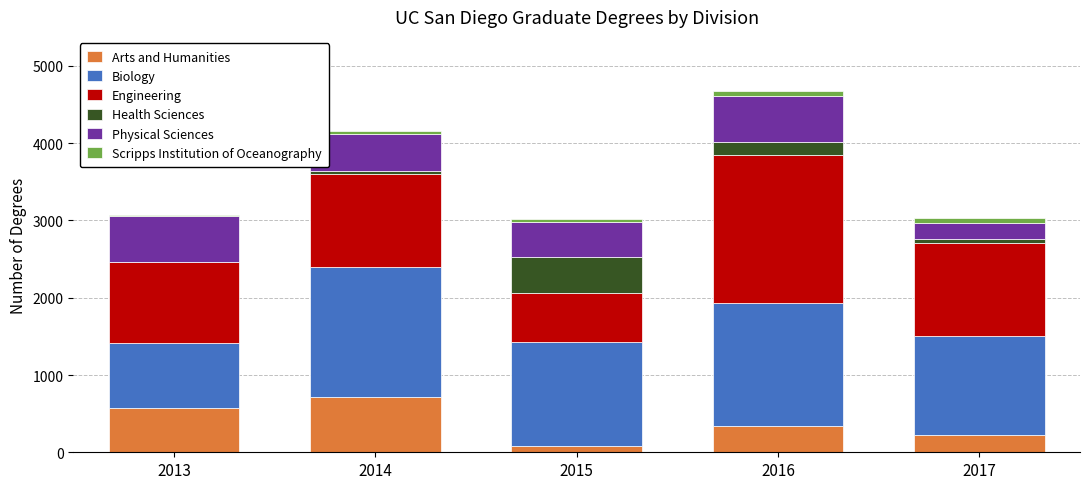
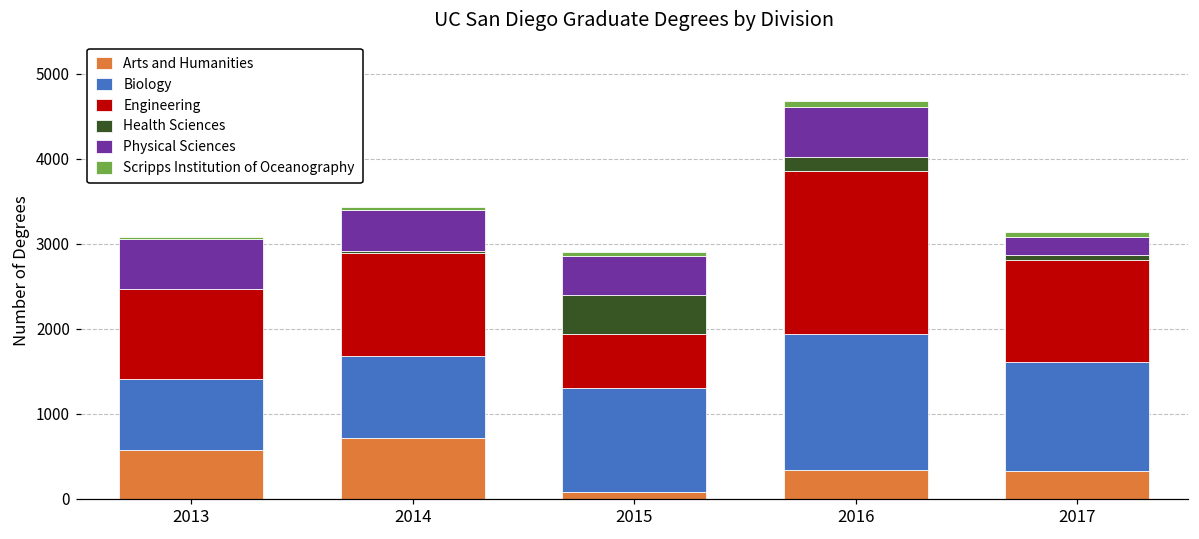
Biology, 2014: 1700 -> 1000
Biology, 2015: 1400 -> 1200
Arts and Humanities, 2017: 200 -> 300
